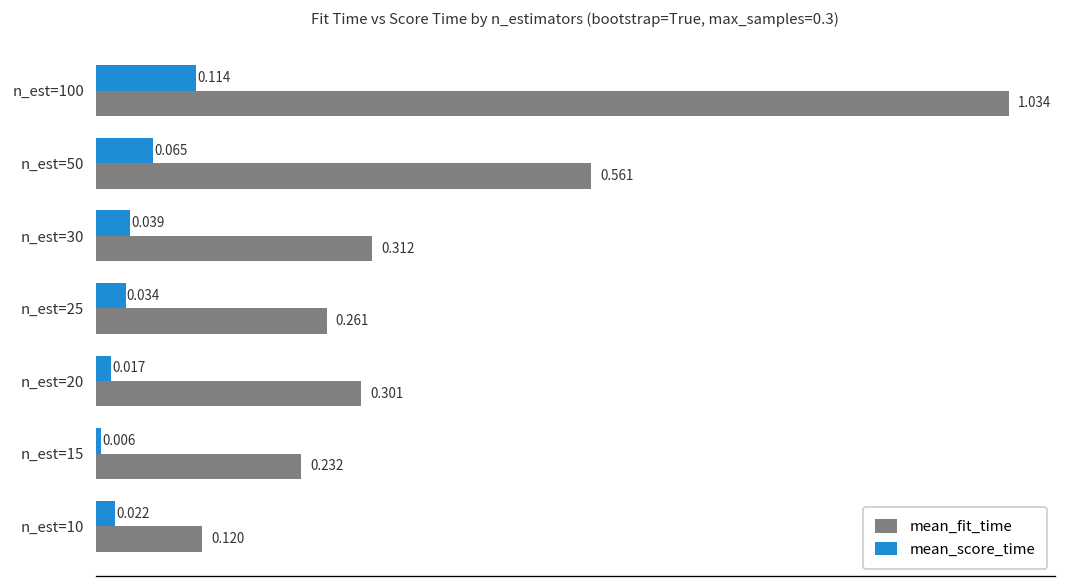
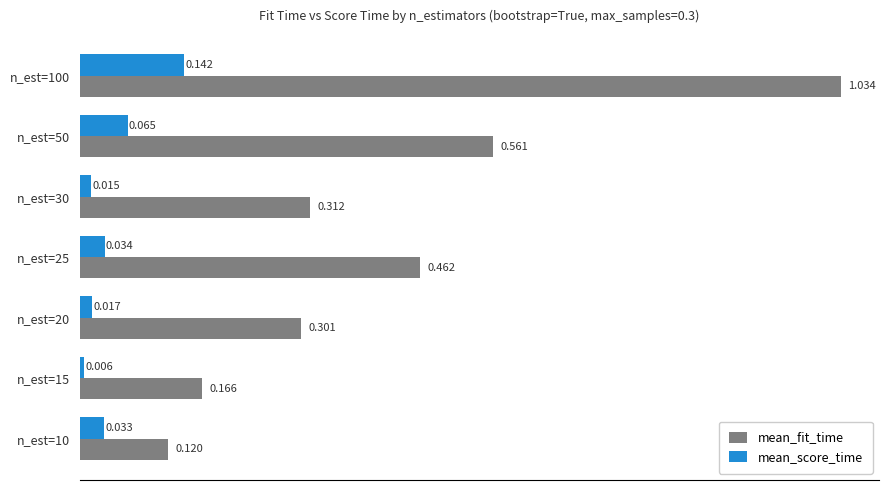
mean_score_time, n_est=100: 0.114 -> 0.142
mean_score_time, n_est=30: 0.039 -> 0.015
mean_fit_time, n_est=25: 0.261 -> 0.462
mean_fit_time, n_est=15: 0.232 -> 0.166
mean_score_time, n_est=10: 0.022 -> 0.033
